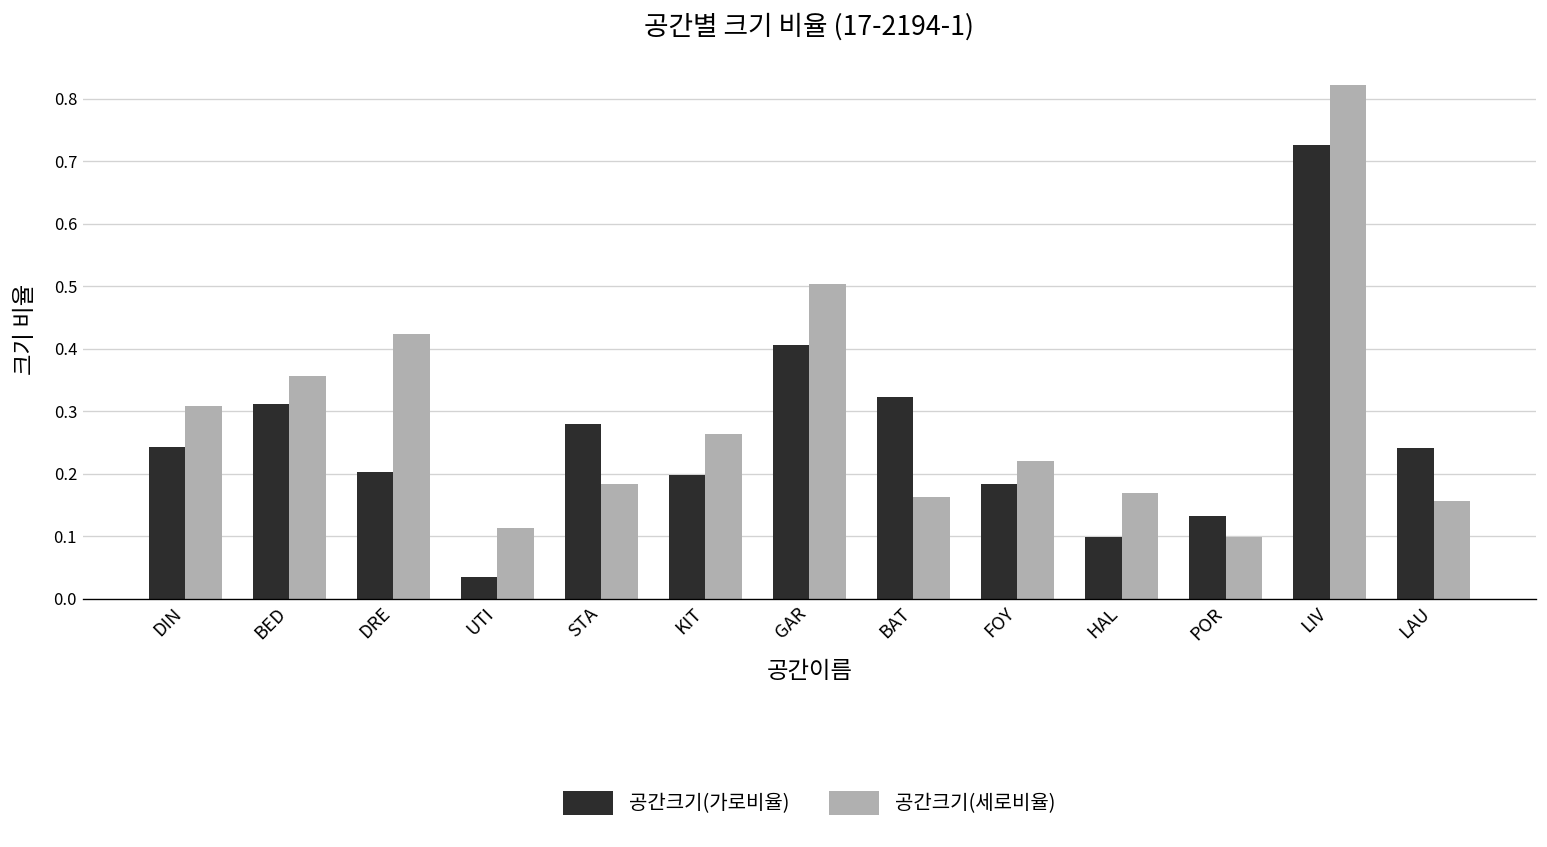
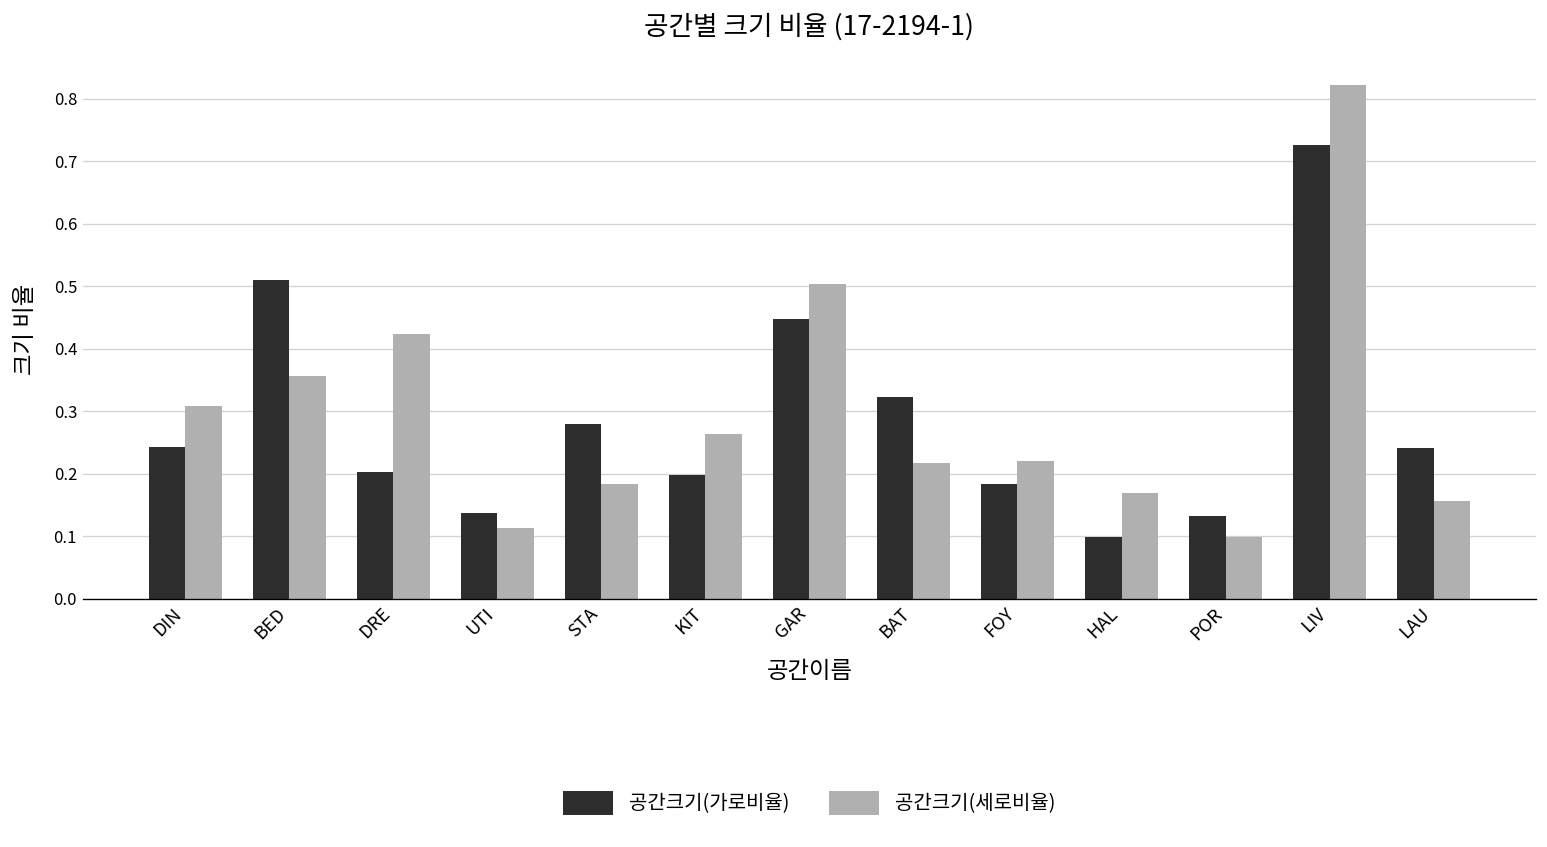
공간크기(가로비율), BED: 0.31 -> 0.51
공간크기(가로비율), UTI: 0.03 -> 0.14
공간크기(가로비율), GAR: 0.41 -> 0.45
공간크기(세로비율), BAT: 0.16 -> 0.22
